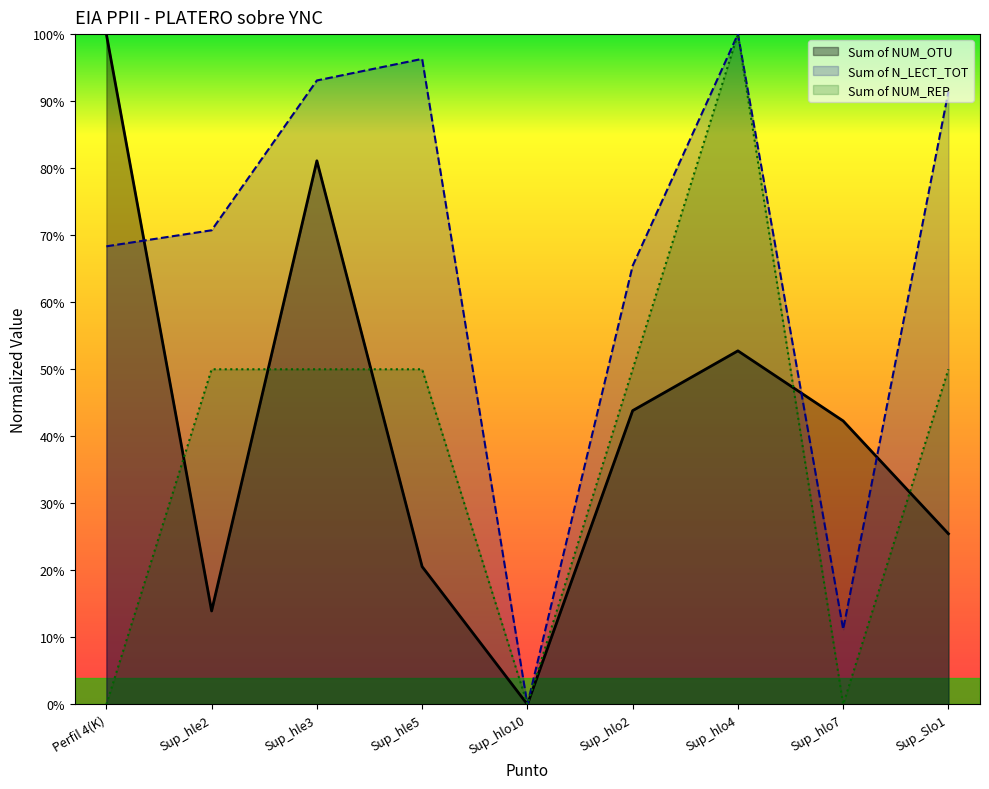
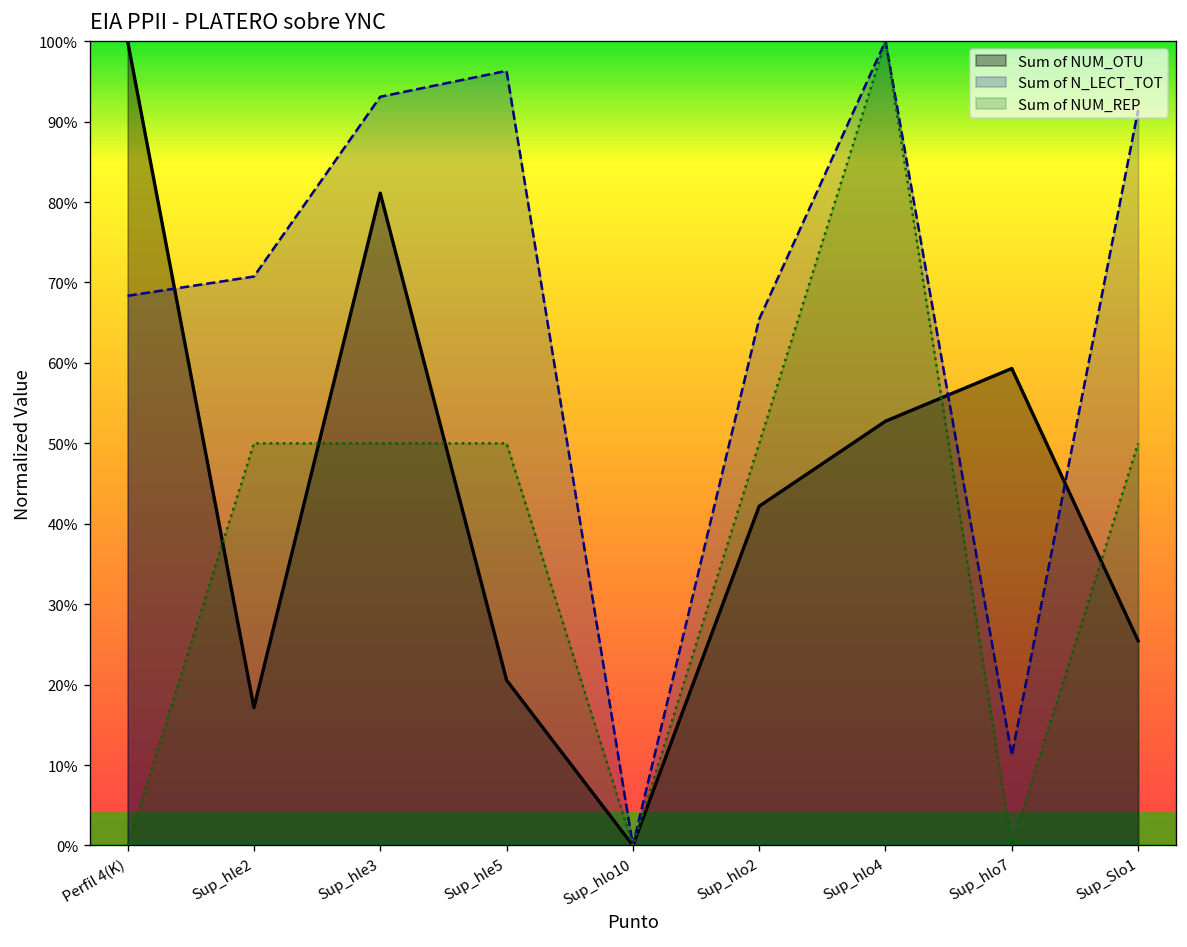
Sum of NUM_OTU, Sup_hle2: 14% -> 17%
Sum of NUM_OTU, Sup_hlo2: 44% -> 42%
Sum of NUM_OTU, Sup_hlo7: 42% -> 59%
